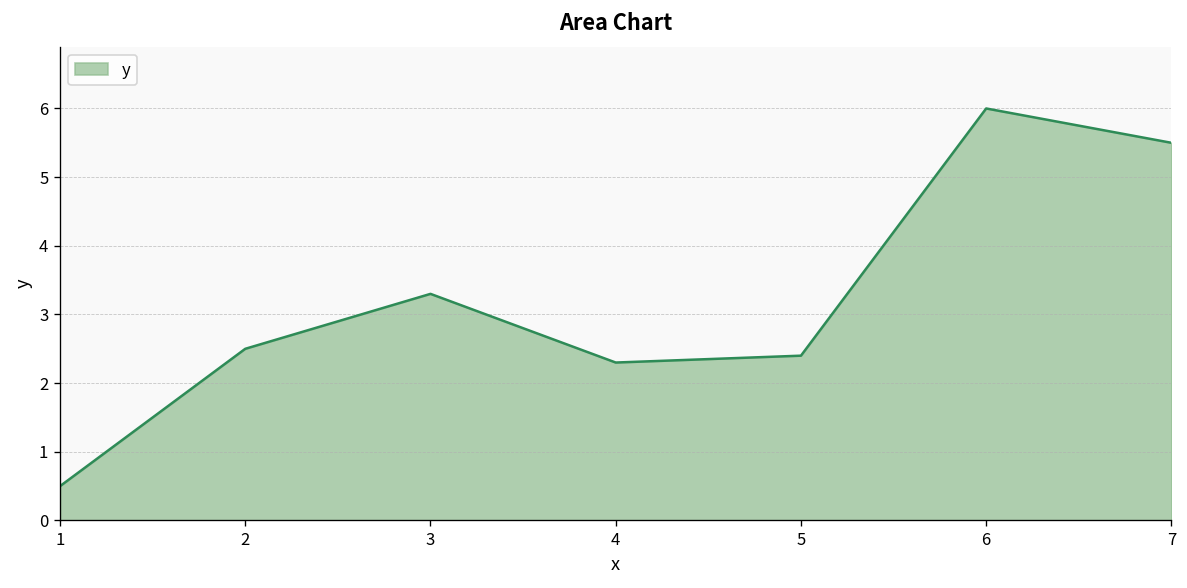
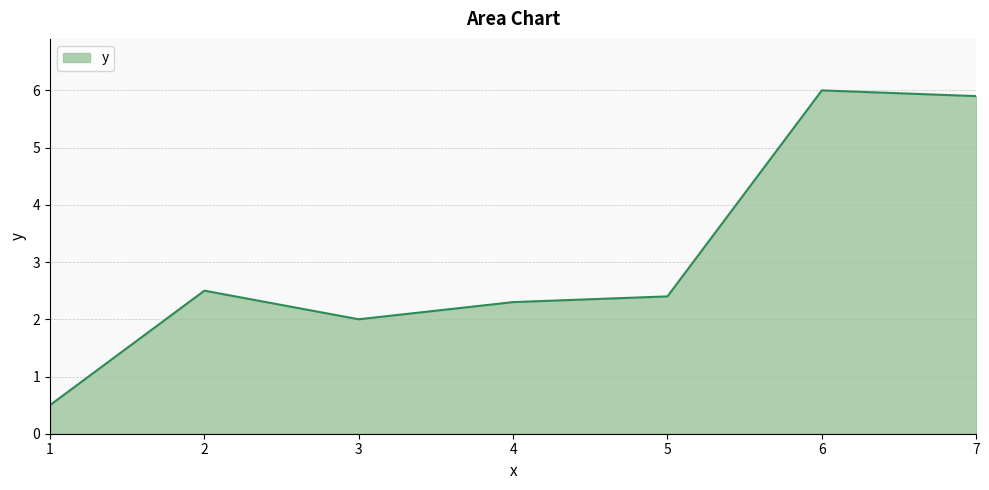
3: 3.3 -> 2.0
7: 5.5 -> 5.9
